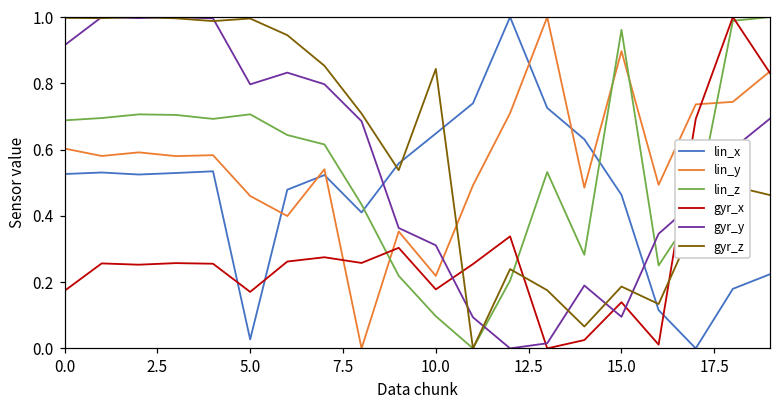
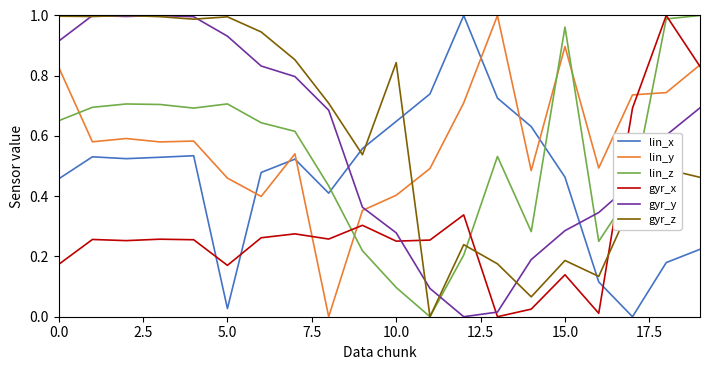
lin_x, 0.0: 0.53 -> 0.46
lin_y, 0.0: 0.60 -> 0.83
lin_z, 0.0: 0.69 -> 0.65
gyr_y, 5.0: 0.80 -> 0.93
lin_y, 10.0: 0.22 -> 0.40
gyr_x, 10.0: 0.18 -> 0.25
gyr_y, 10.0: 0.31 -> 0.28
gyr_y, 15.0: 0.10 -> 0.29
